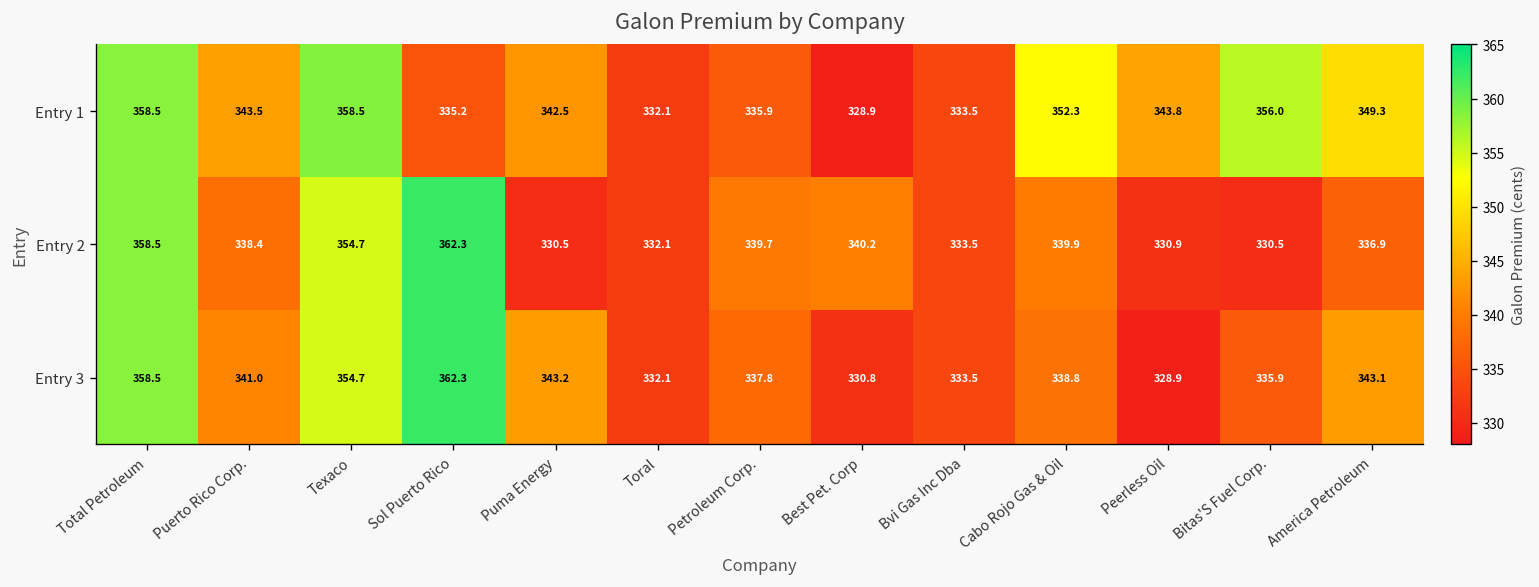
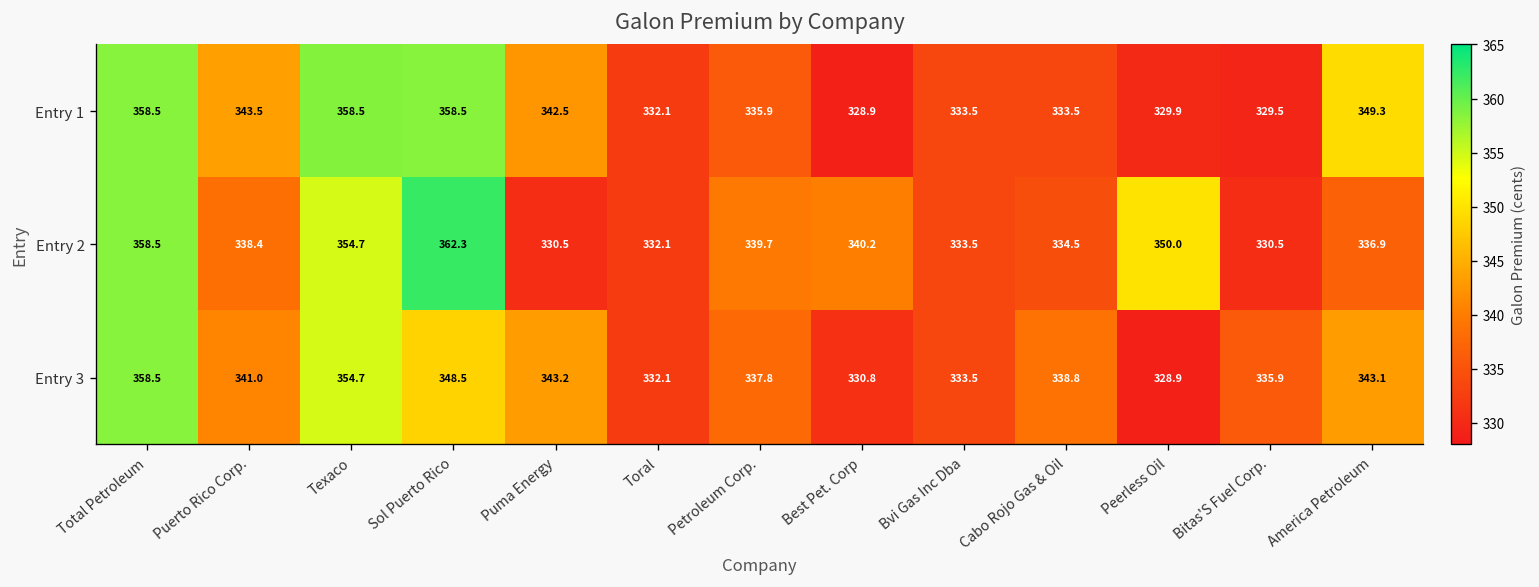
Entry 1, Sol Puerto Rico: 335.2 -> 358.5
Entry 1, Cabo Rojo Gas & Oil: 352.3 -> 333.5
Entry 1, Peerless Oil: 343.8 -> 329.9
Entry 1, Bitas'S Fuel Corp.: 356.0 -> 329.5
Entry 2, Cabo Rojo Gas & Oil: 339.9 -> 334.5
Entry 2, Peerless Oil: 330.9 -> 350.0
Entry 3, Sol Puerto Rico: 362.3 -> 348.5
